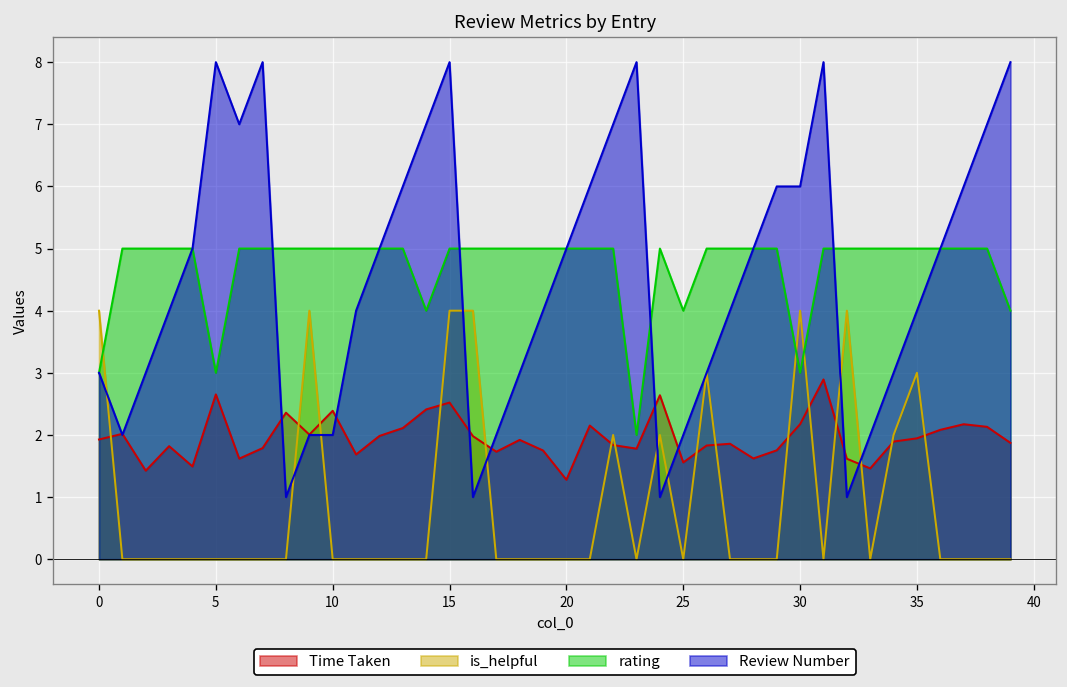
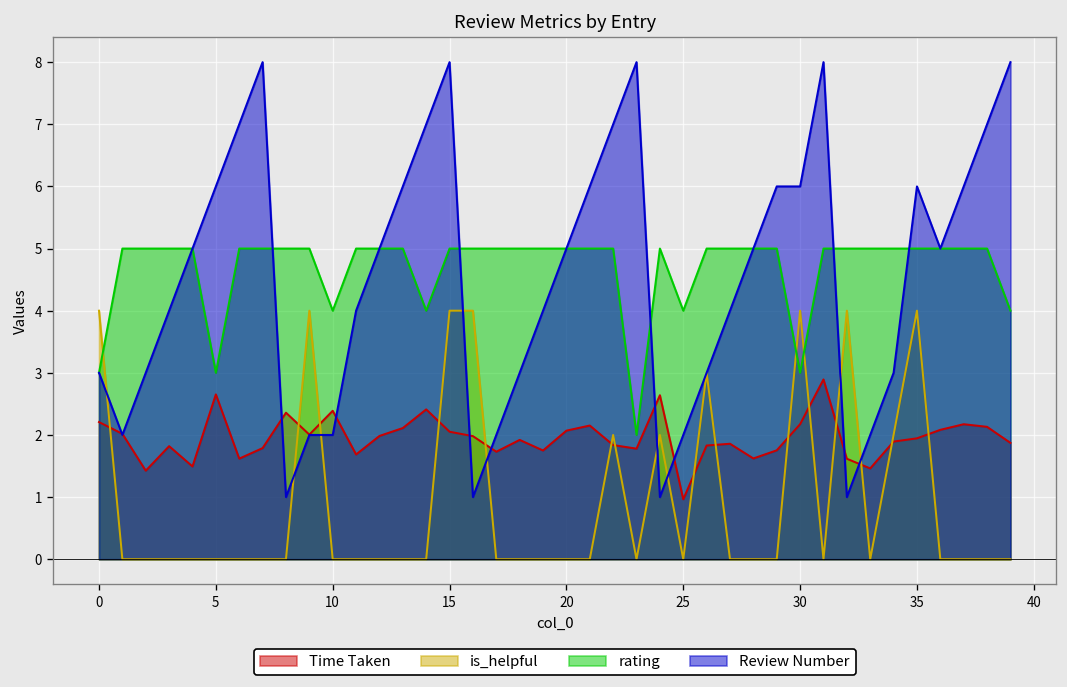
Time Taken, 0: 1.9 -> 2.2
Review Number, 5: 8 -> 6
rating, 10: 5 -> 4
Time Taken, 15: 2.5 -> 2.1
Time Taken, 20: 1.3 -> 2.1
Time Taken, 25: 1.6 -> 1.0
is_helpful, 35: 3 -> 4
Review Number, 35: 4 -> 6
